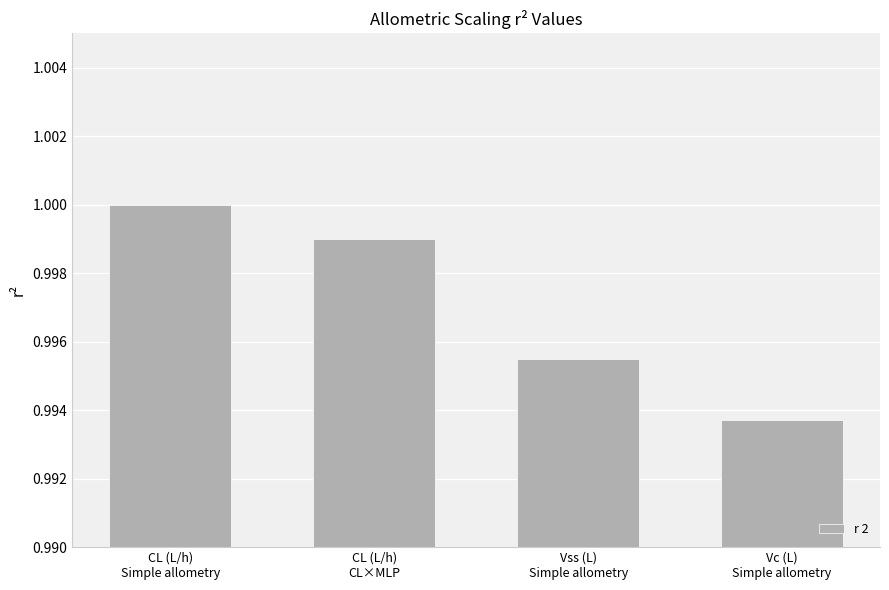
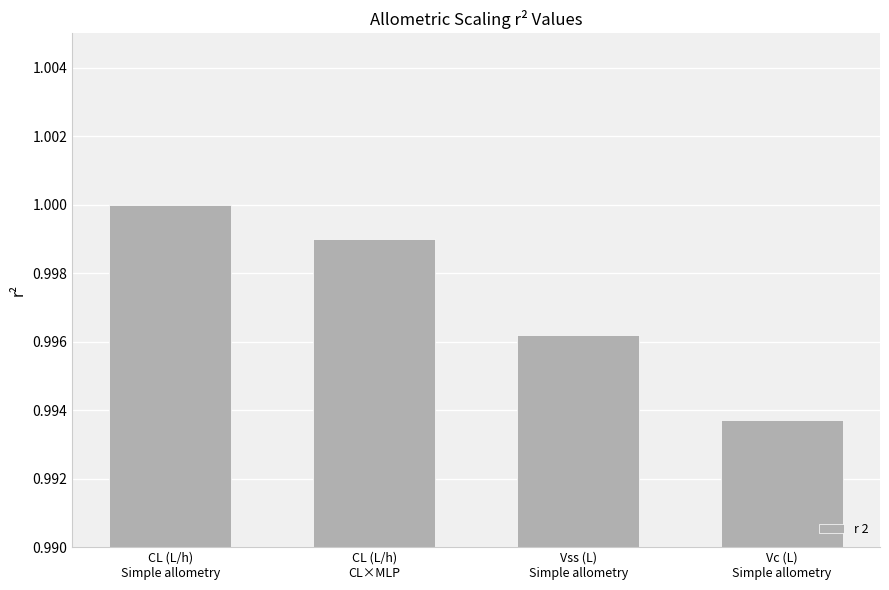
Vss (L) Simple allometry: 0.9955 -> 0.9962
